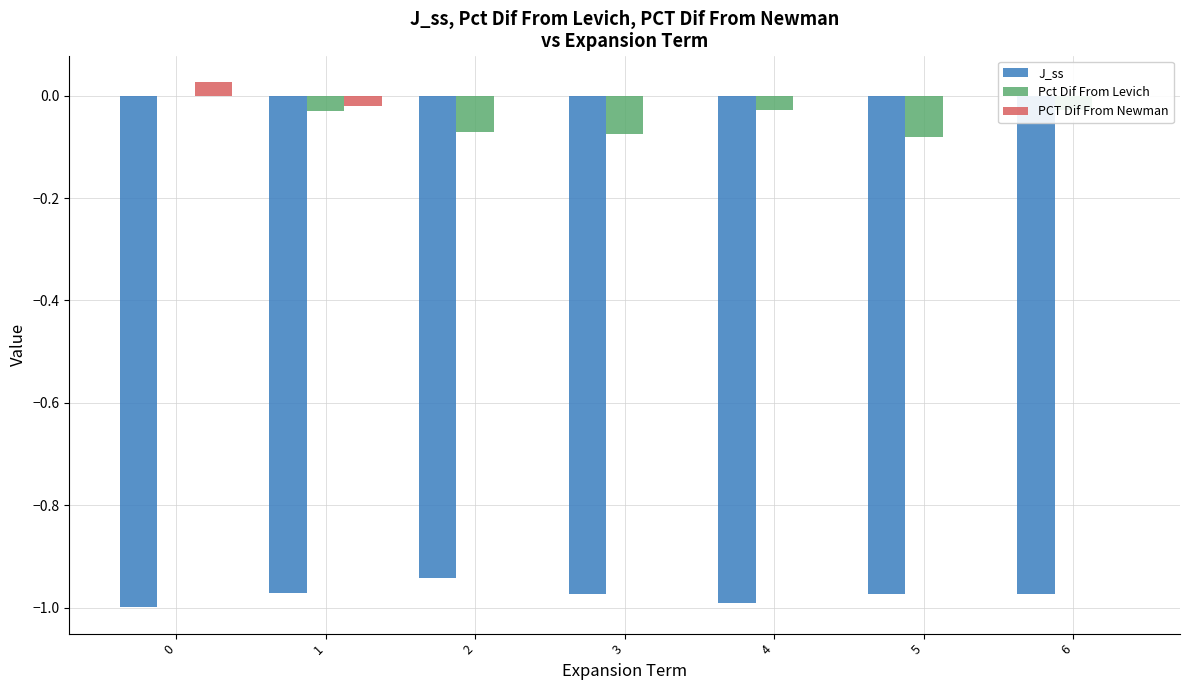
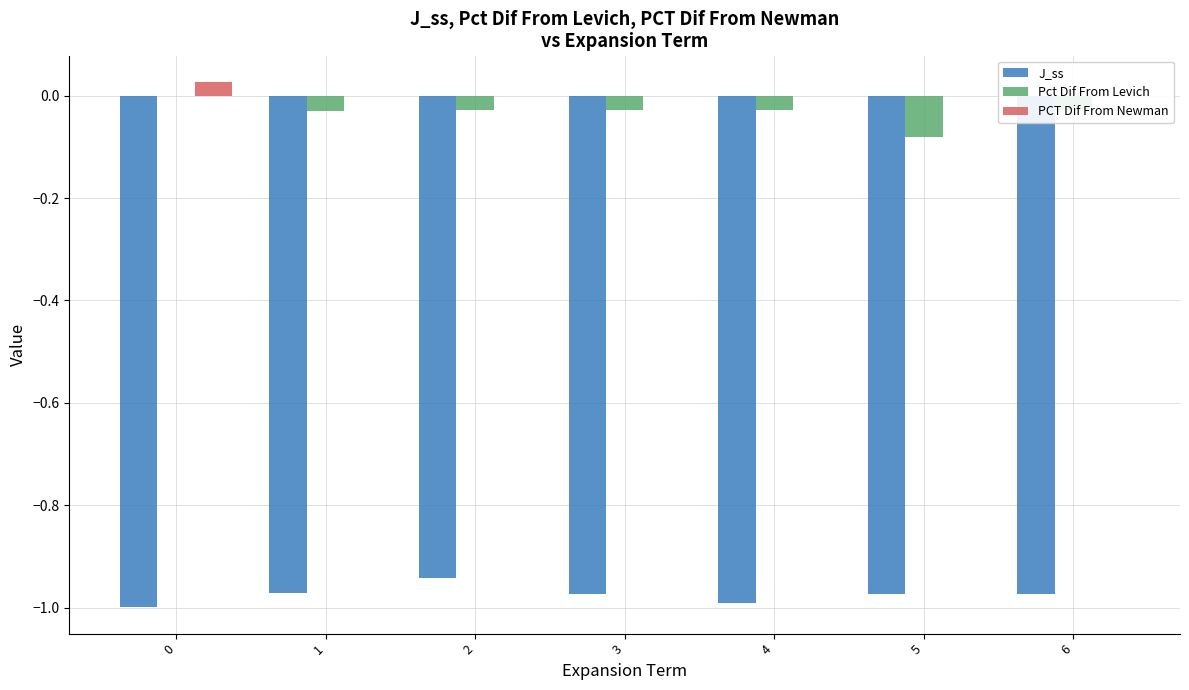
PCT Dif From Newman, 1: -0.02 -> 0.00
Pct Dif From Levich, 2: -0.07 -> -0.03
Pct Dif From Levich, 3: -0.08 -> -0.03
